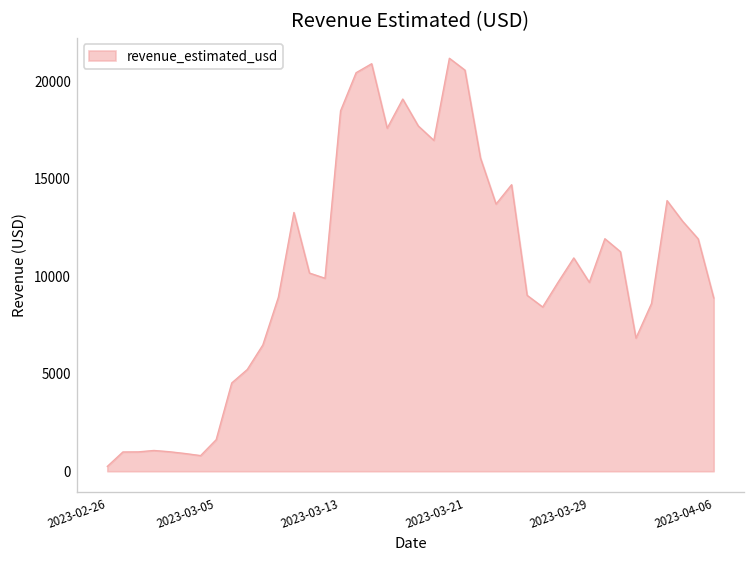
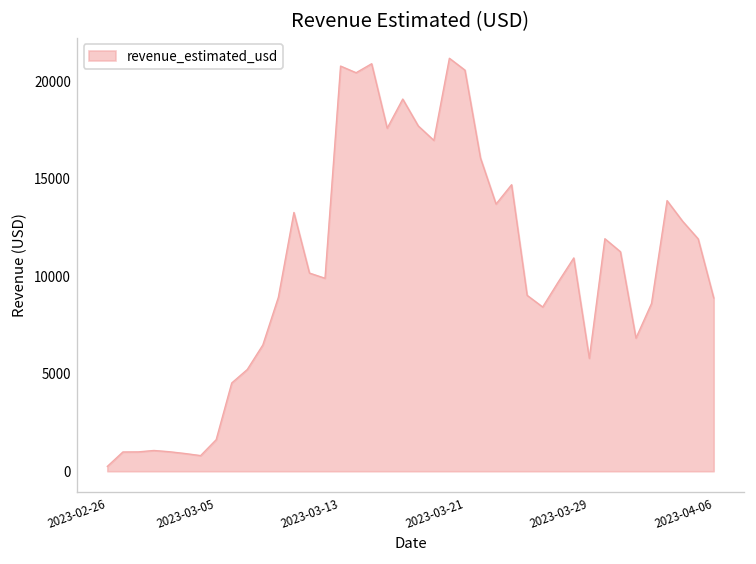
2023-03-13: 18500 -> 20800
2023-03-29: 9700 -> 5800
